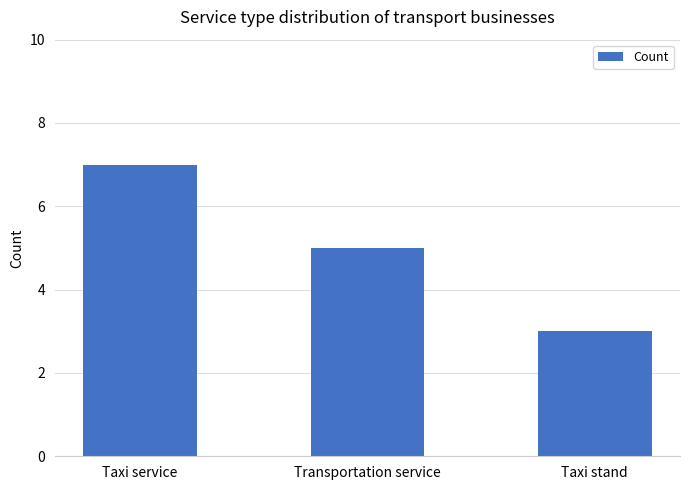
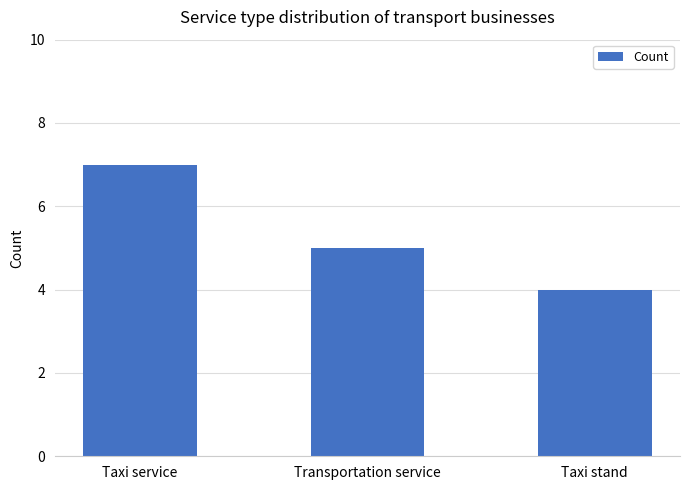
Taxi stand: 3 -> 4
